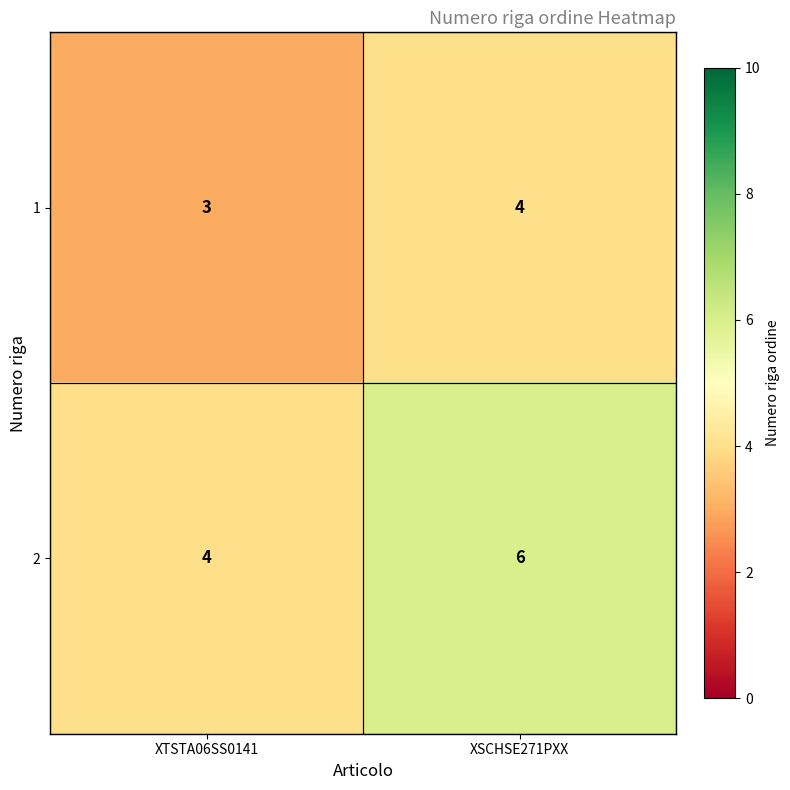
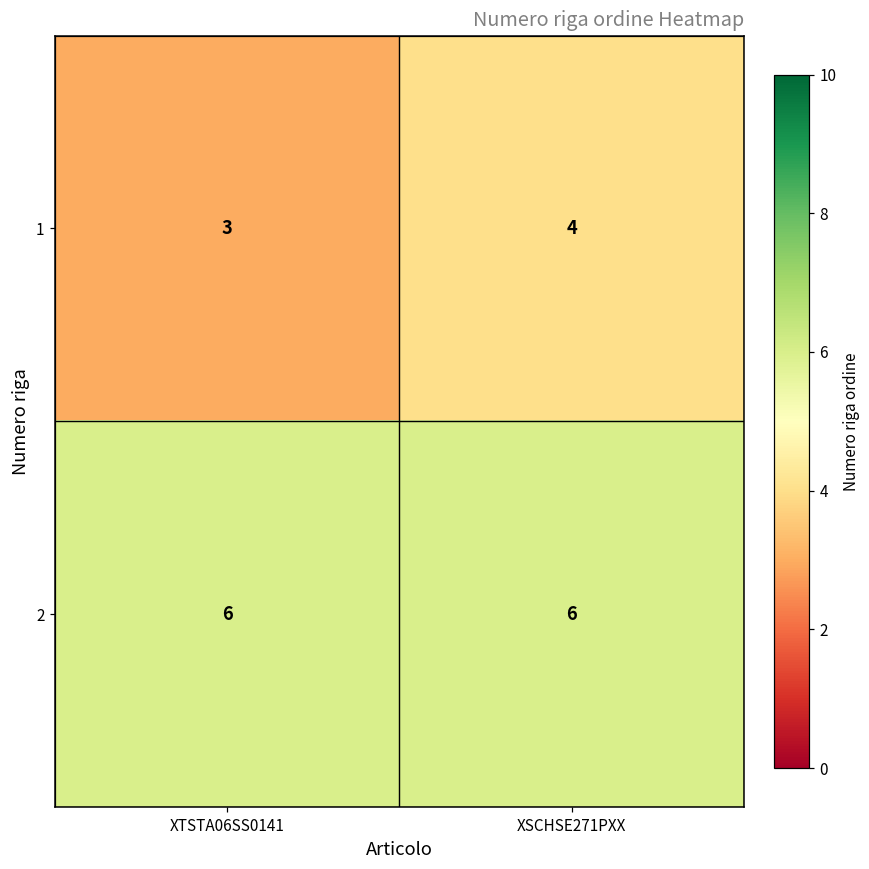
2, XTSTA06SS0141: 4 -> 6
